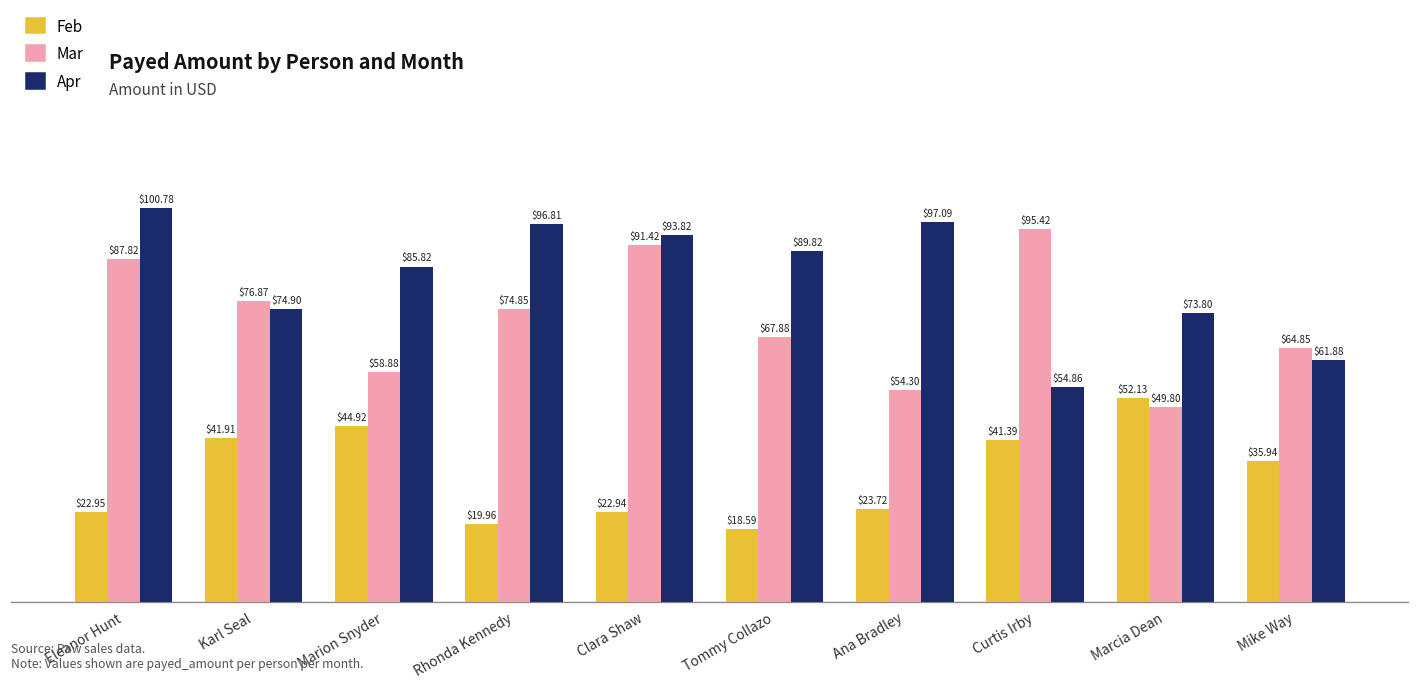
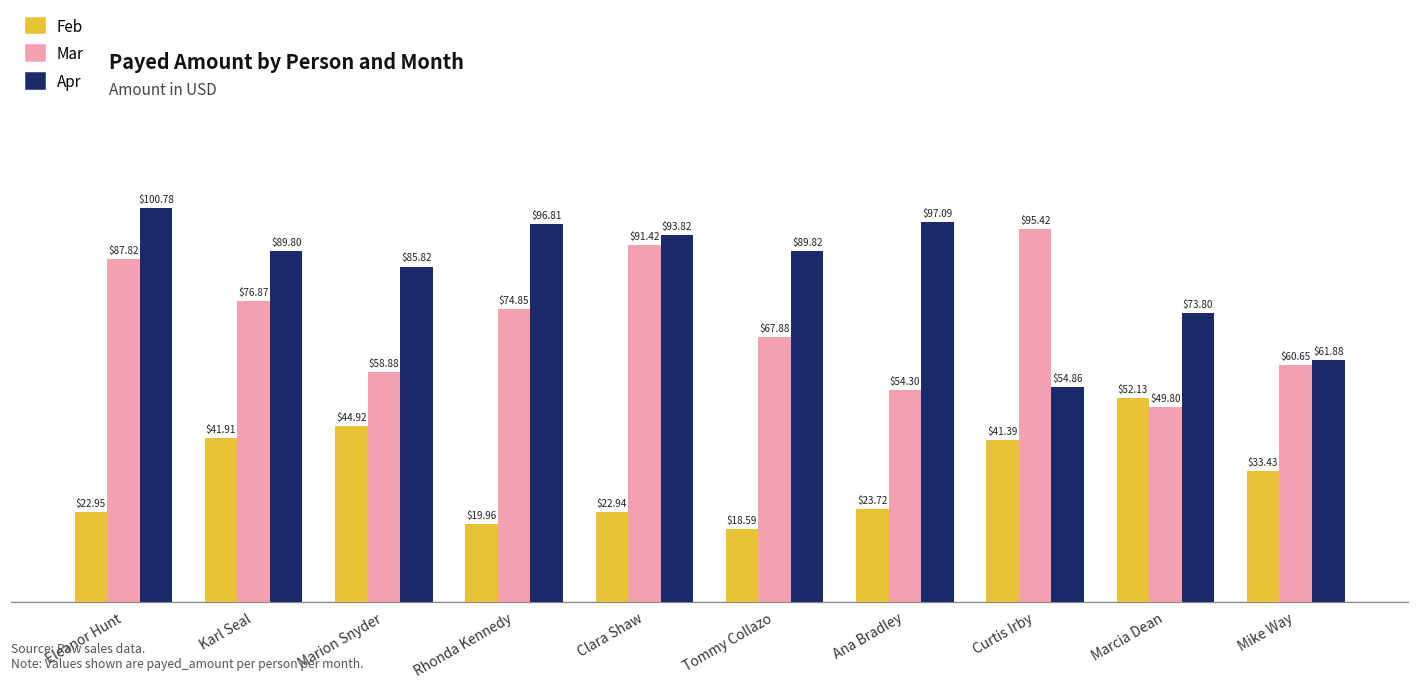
Apr, Karl Seal: $74.90 -> $89.80
Feb, Mike Way: $35.94 -> $33.43
Mar, Mike Way: $64.85 -> $60.65
